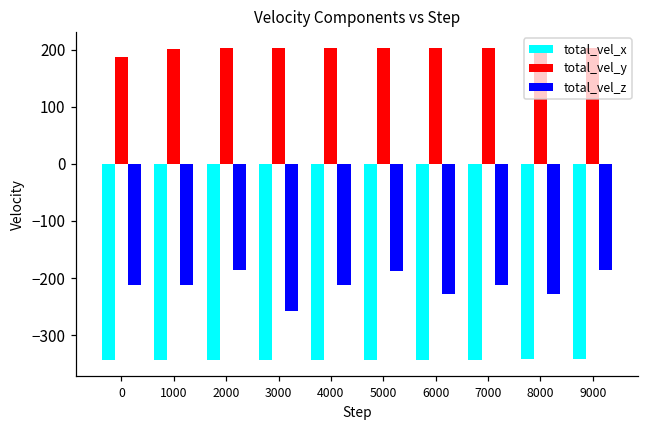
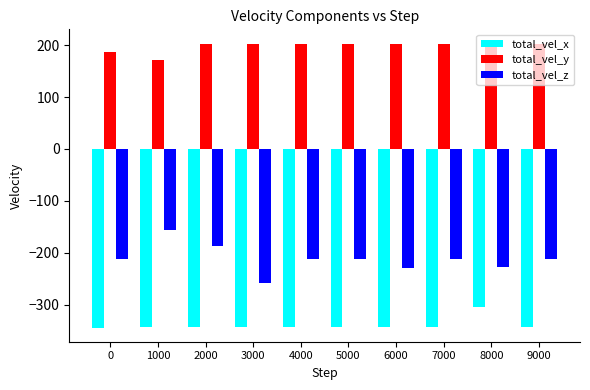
total_vel_y, 1000: 200 -> 170
total_vel_z, 1000: -210 -> -160
total_vel_z, 5000: -190 -> -210
total_vel_x, 8000: -340 -> -300
total_vel_z, 9000: -190 -> -210
